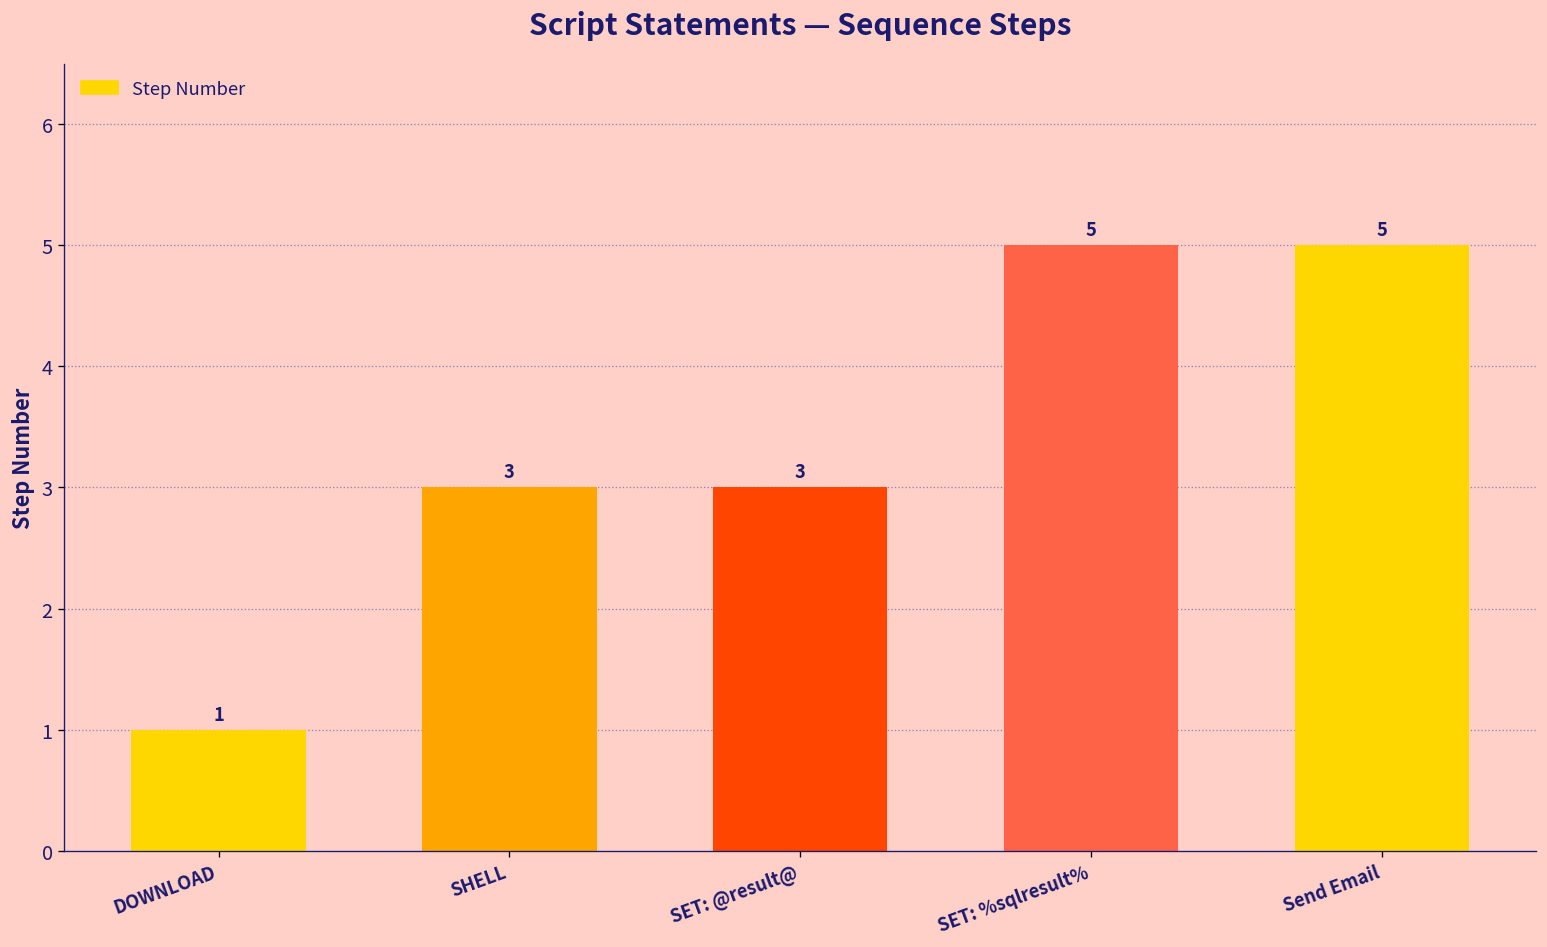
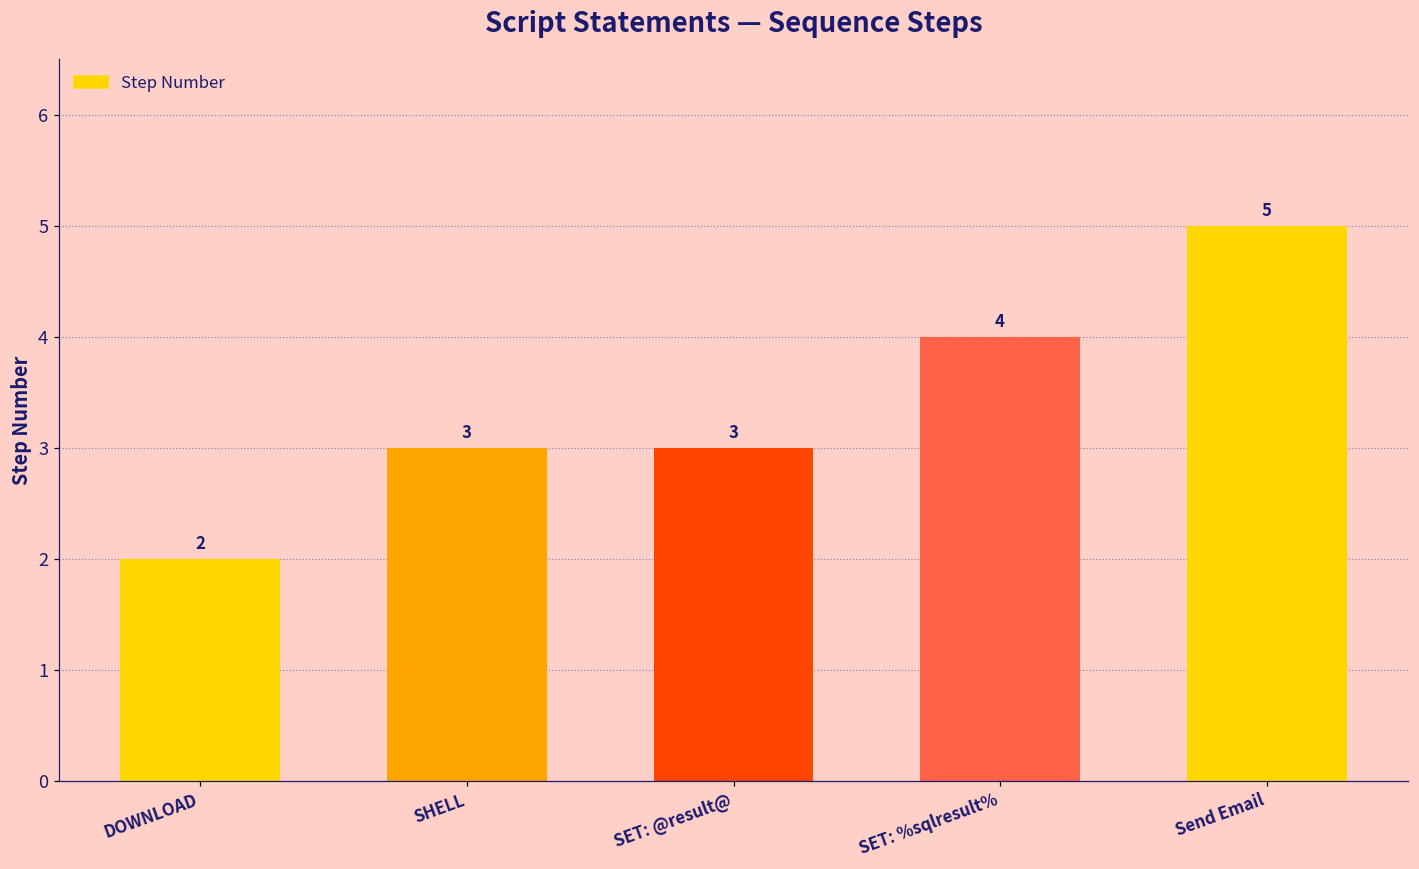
DOWNLOAD: 1 -> 2
SET: %sqlresult%: 5 -> 4
